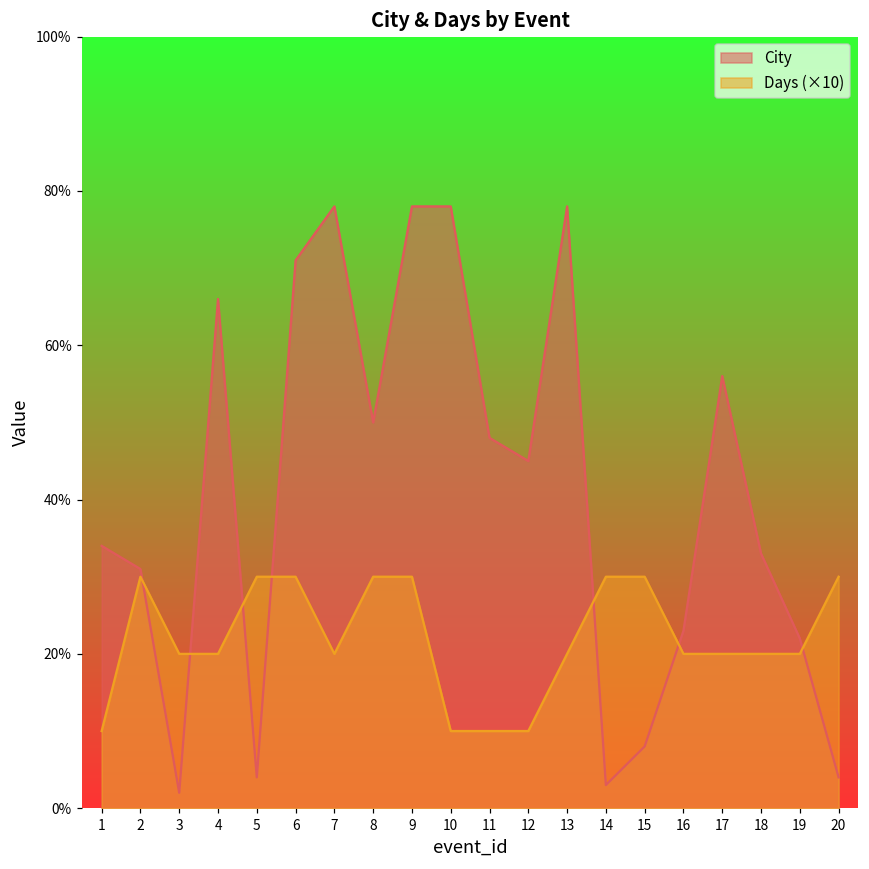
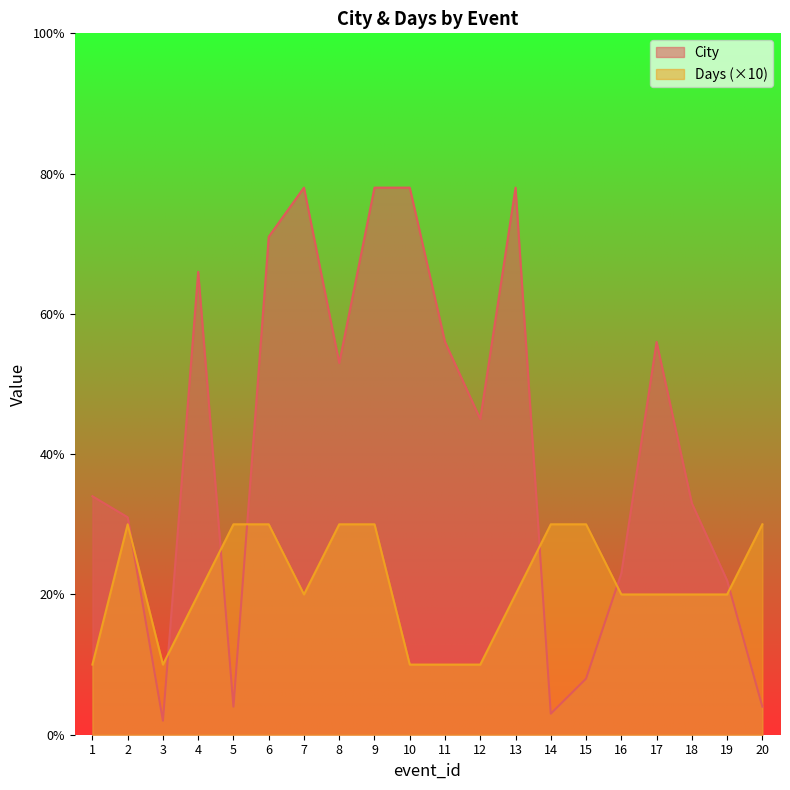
Days (×10), 3: 20% -> 10%
City, 8: 50% -> 53%
City, 11: 48% -> 56%
